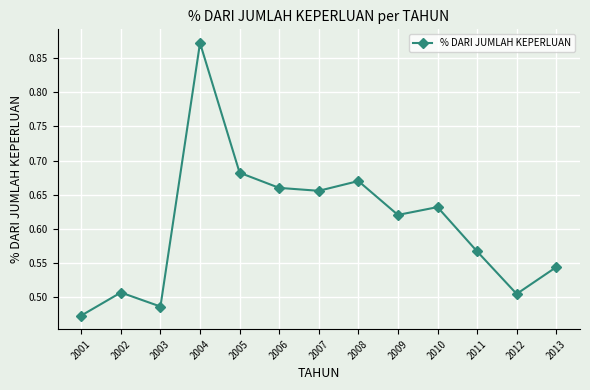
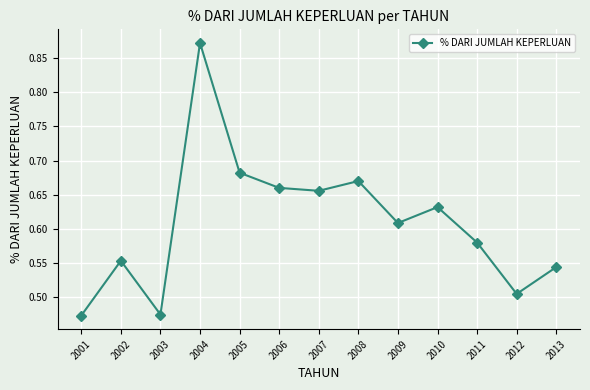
2002: 0.51 -> 0.55
2003: 0.49 -> 0.47
2009: 0.62 -> 0.61
2011: 0.57 -> 0.58
